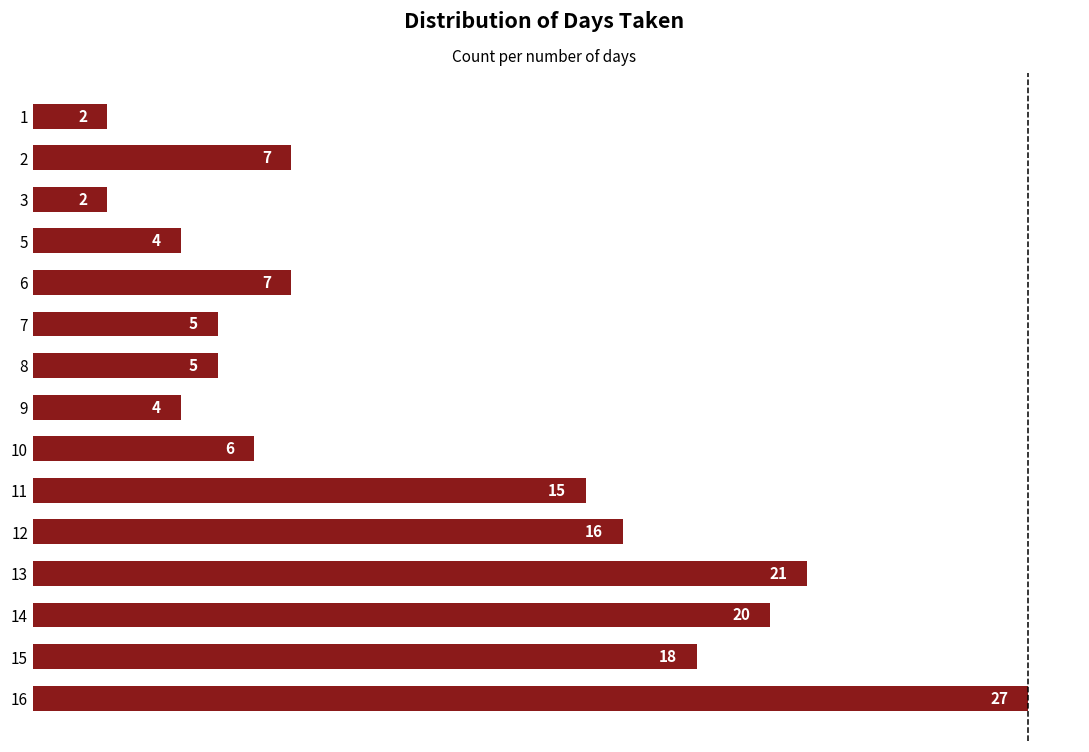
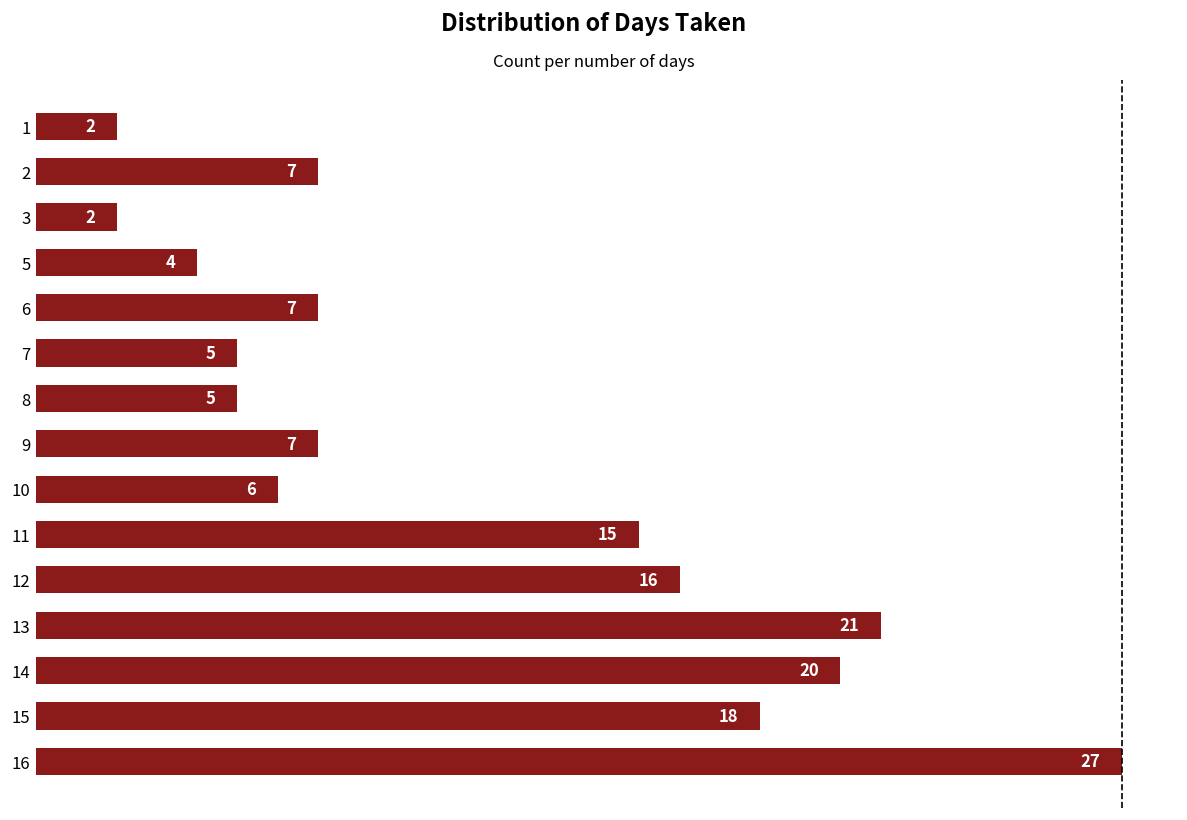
9: 4 -> 7
